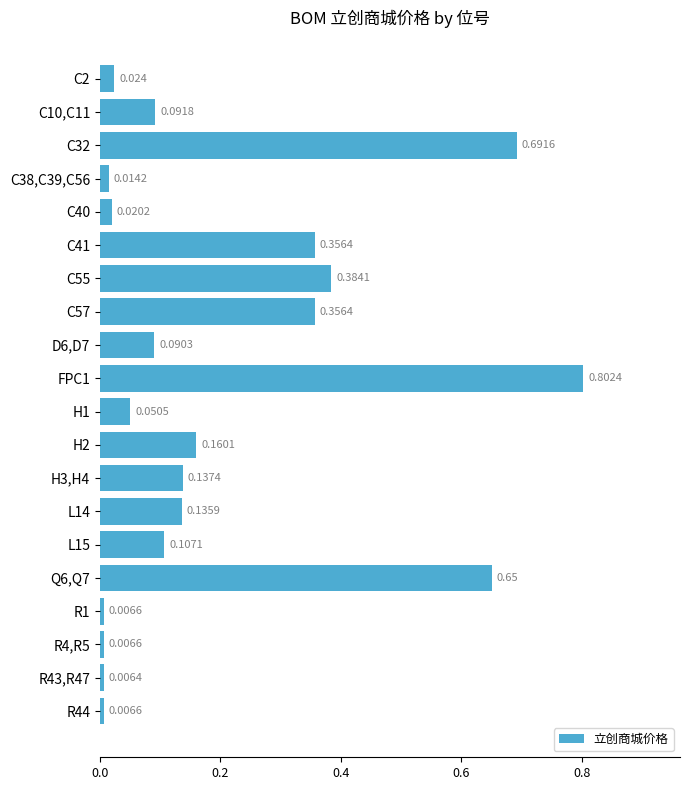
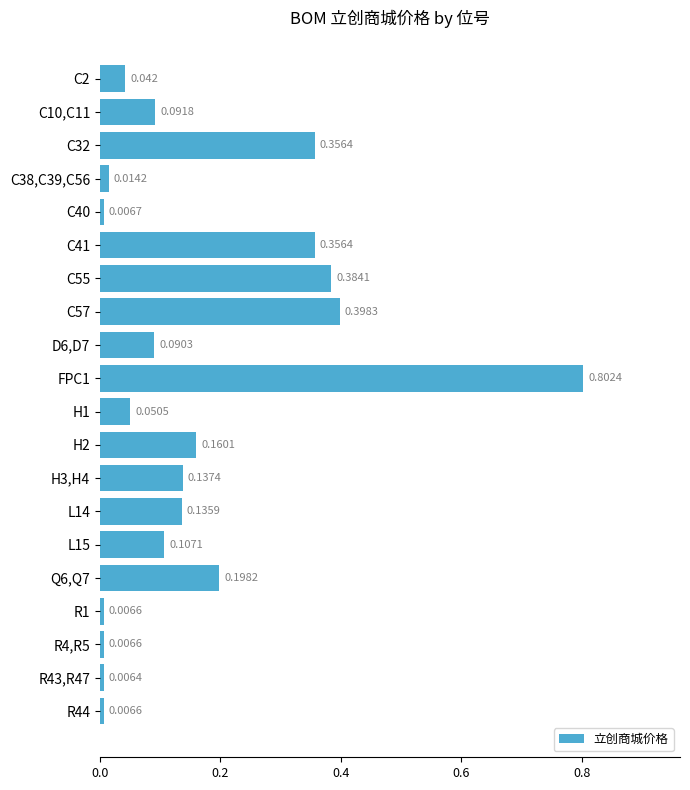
C2: 0.024 -> 0.042
C32: 0.6916 -> 0.3564
C40: 0.0202 -> 0.0067
C57: 0.3564 -> 0.3983
Q6,Q7: 0.65 -> 0.1982
